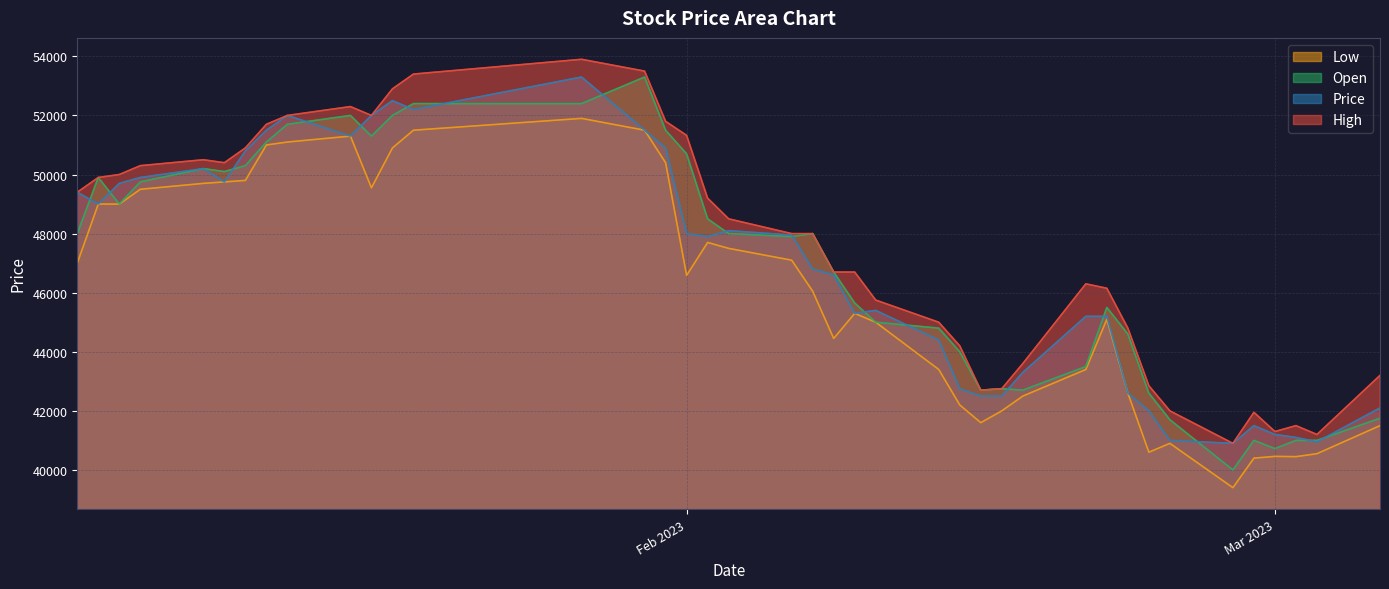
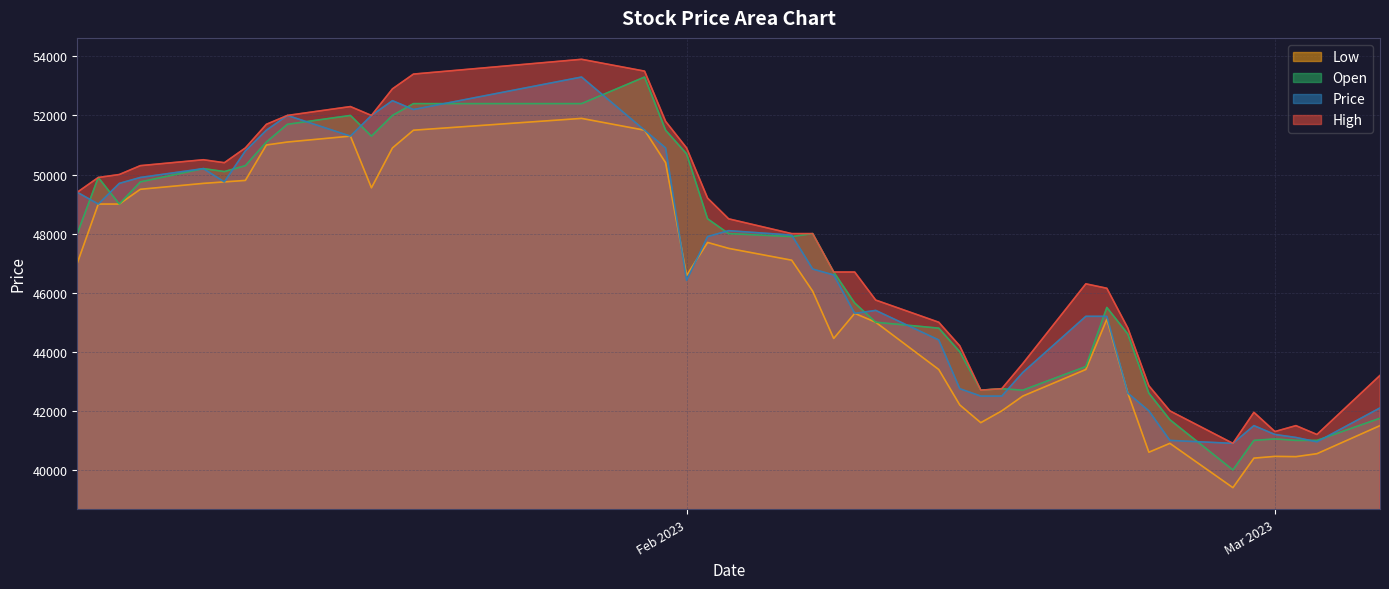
Price, Feb 2023: 48000 -> 46400
High, Feb 2023: 51300 -> 50900
Open, Mar 2023: 40700 -> 41100
